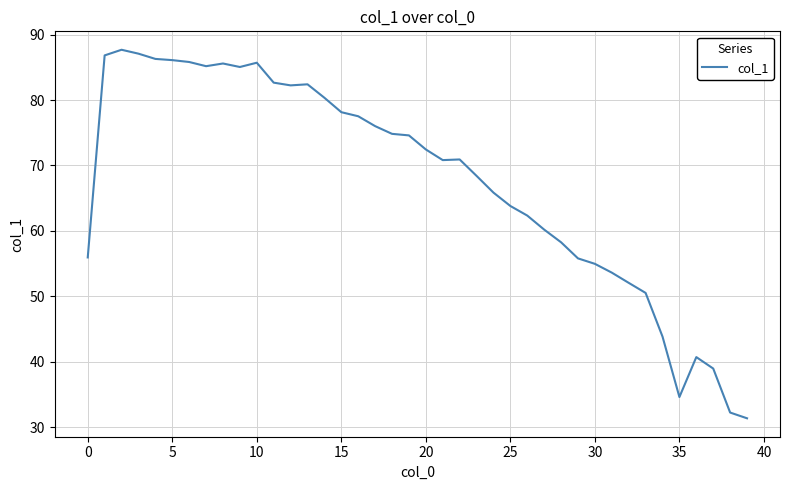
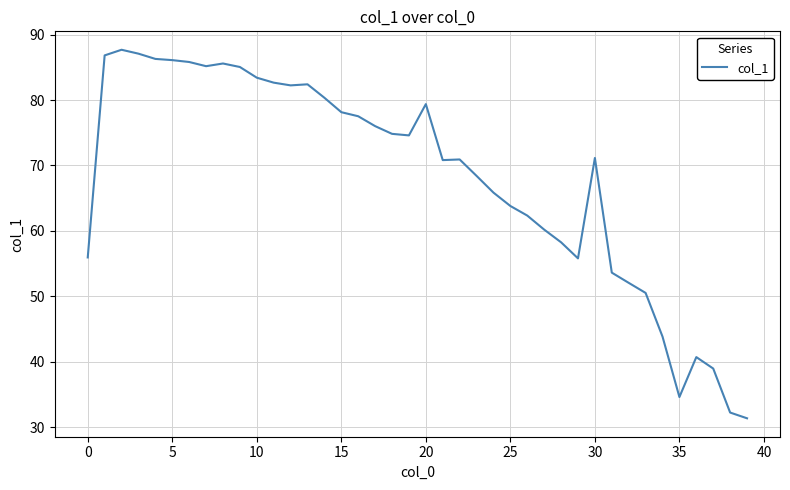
10: 86 -> 83
20: 72 -> 79
30: 55 -> 71
